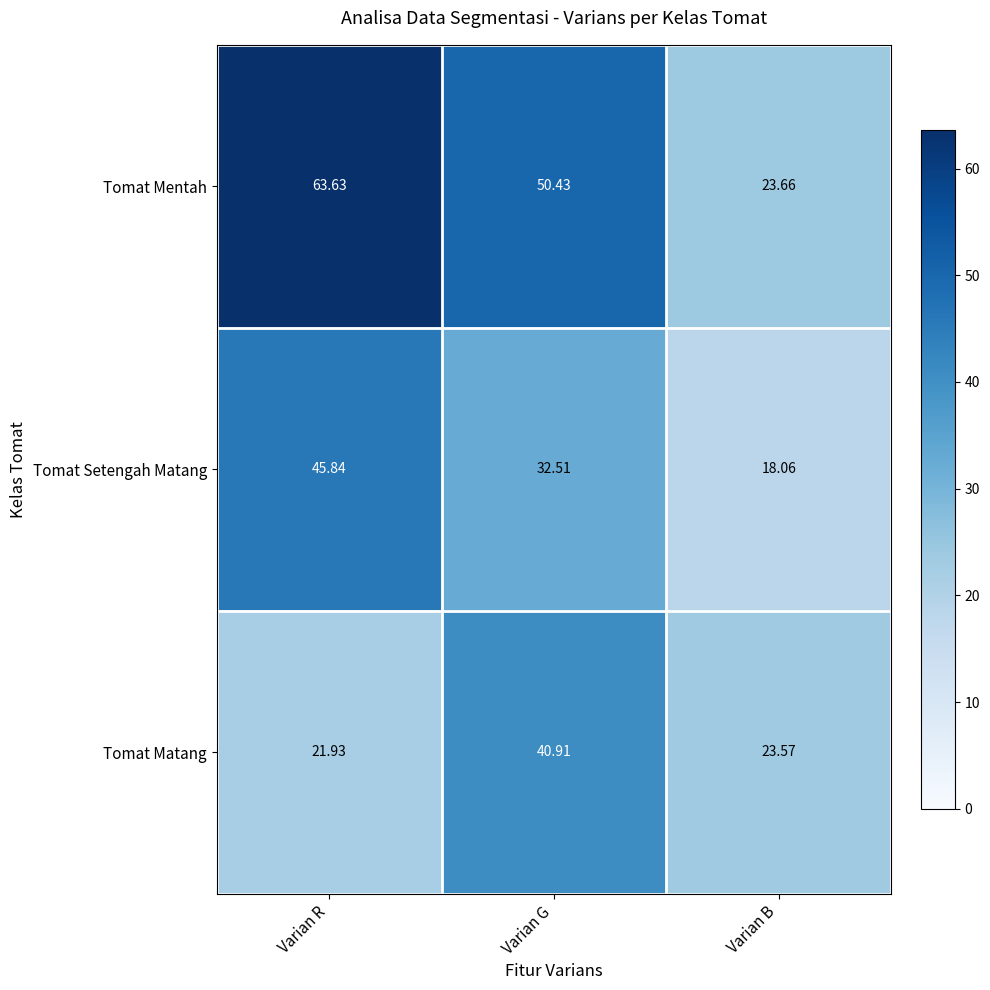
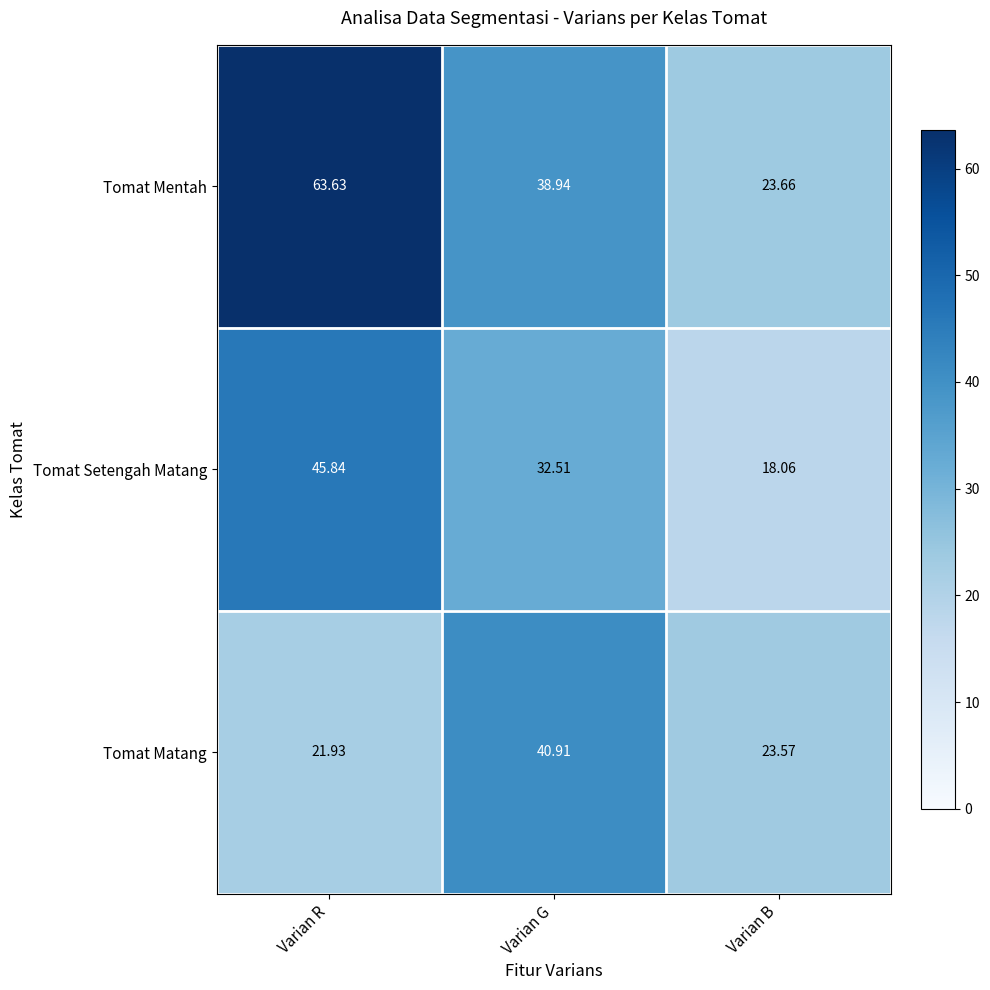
Tomat Mentah, Varian G: 50.43 -> 38.94
